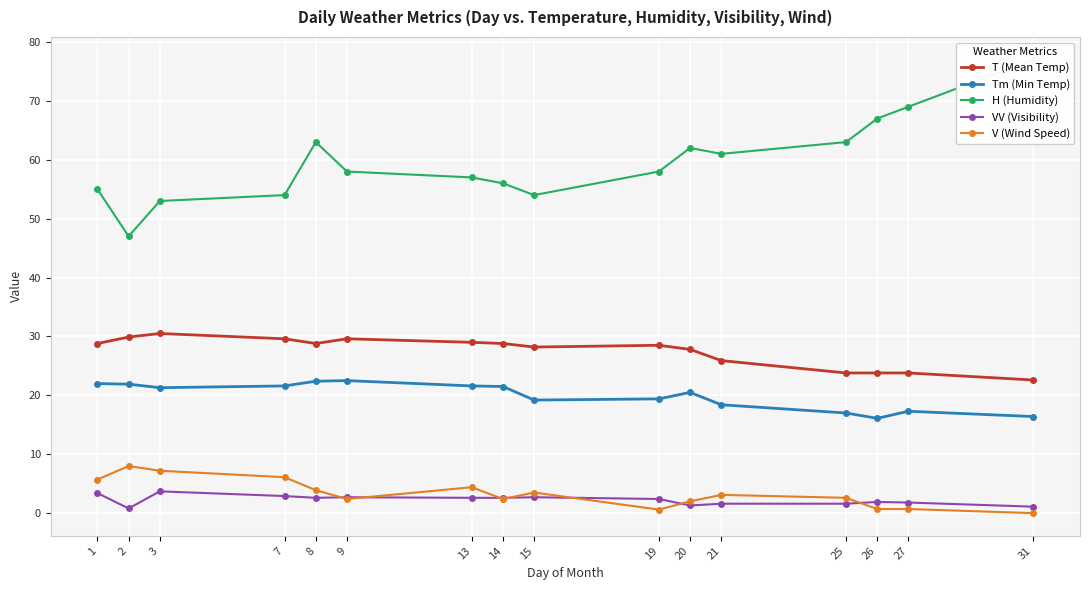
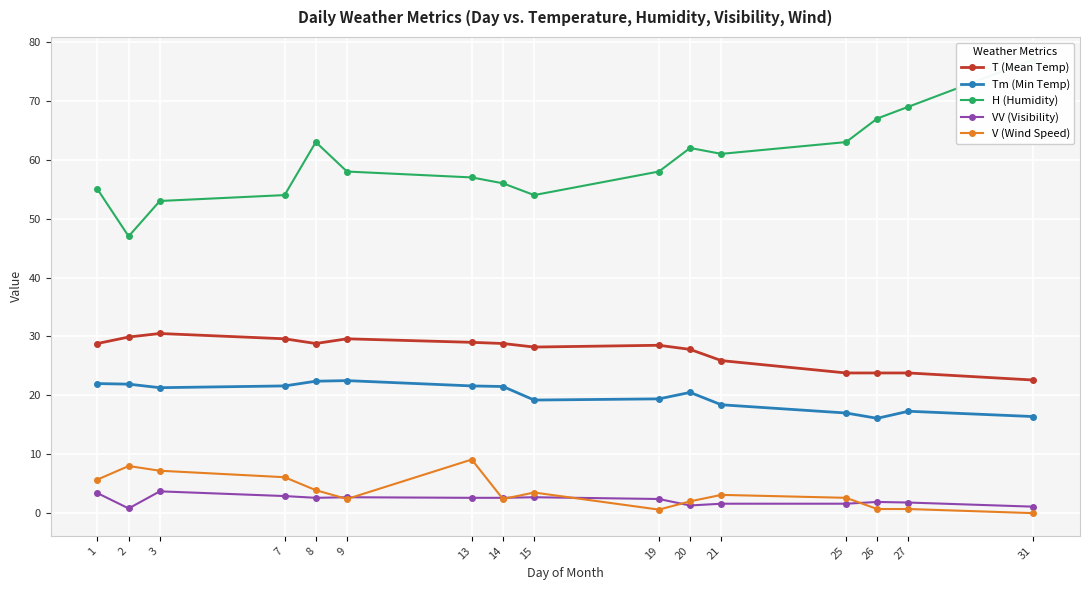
V (Wind Speed), 13: 4 -> 9
